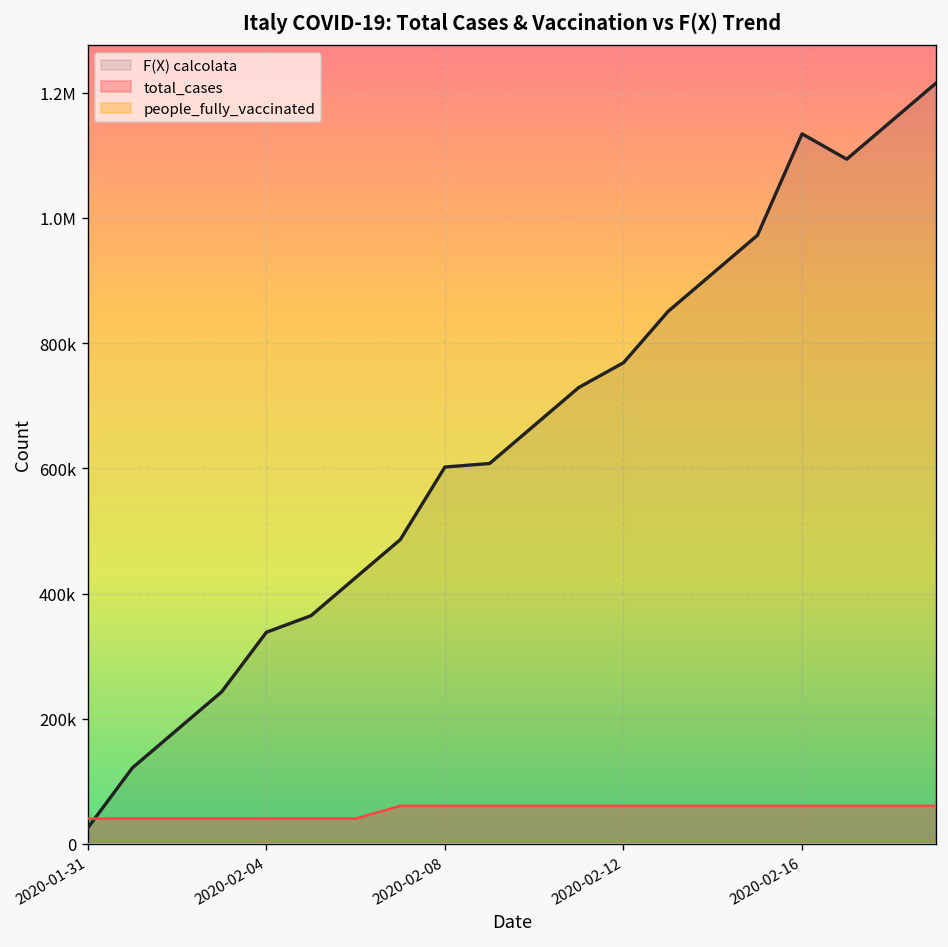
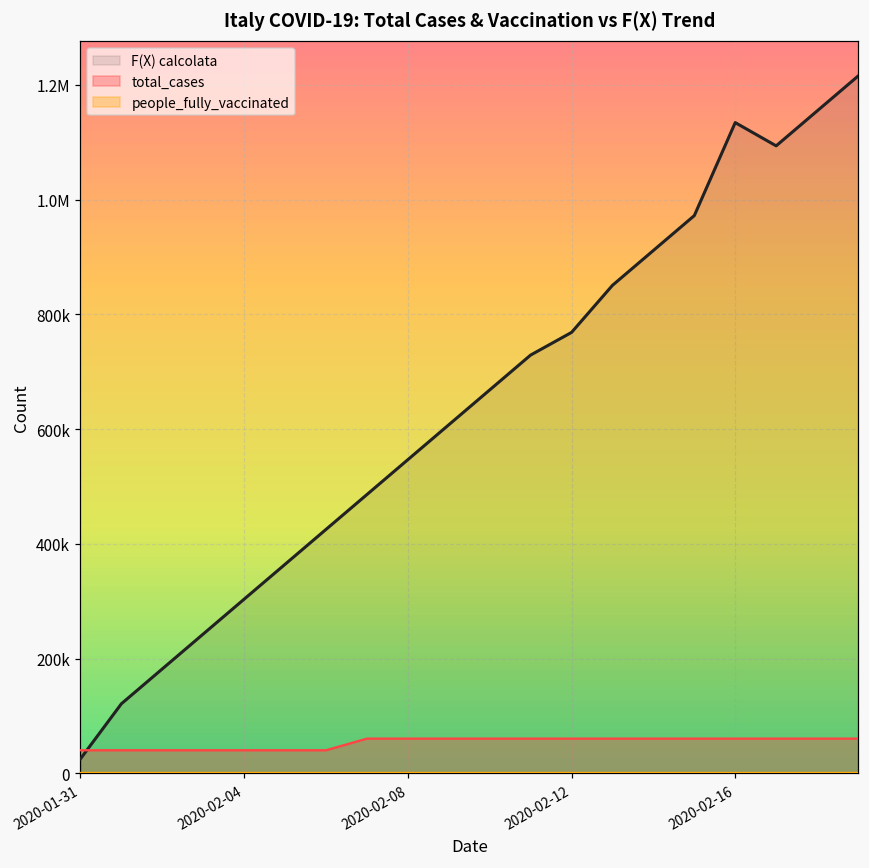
F(X) calcolata, 2020-02-04: 340000 -> 300000
F(X) calcolata, 2020-02-08: 600000 -> 550000
